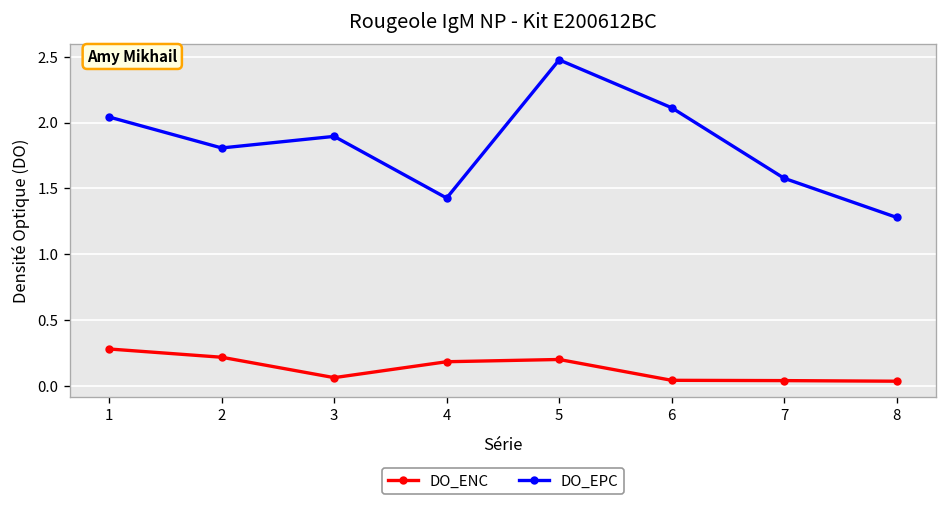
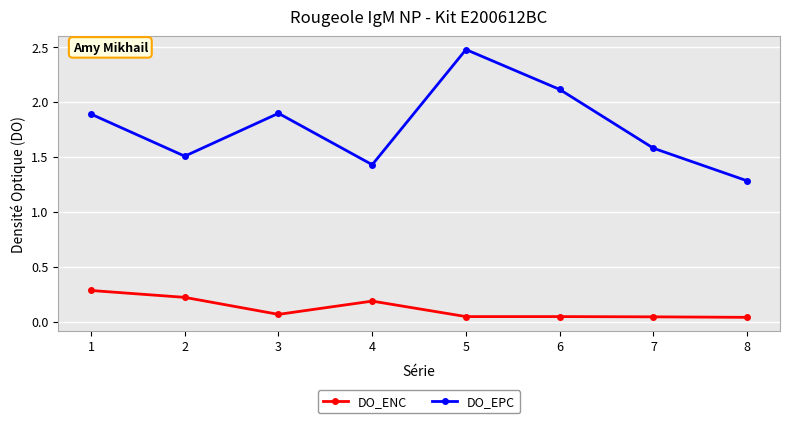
DO_EPC, 1: 2.04 -> 1.89
DO_EPC, 2: 1.81 -> 1.51
DO_ENC, 5: 0.20 -> 0.05
